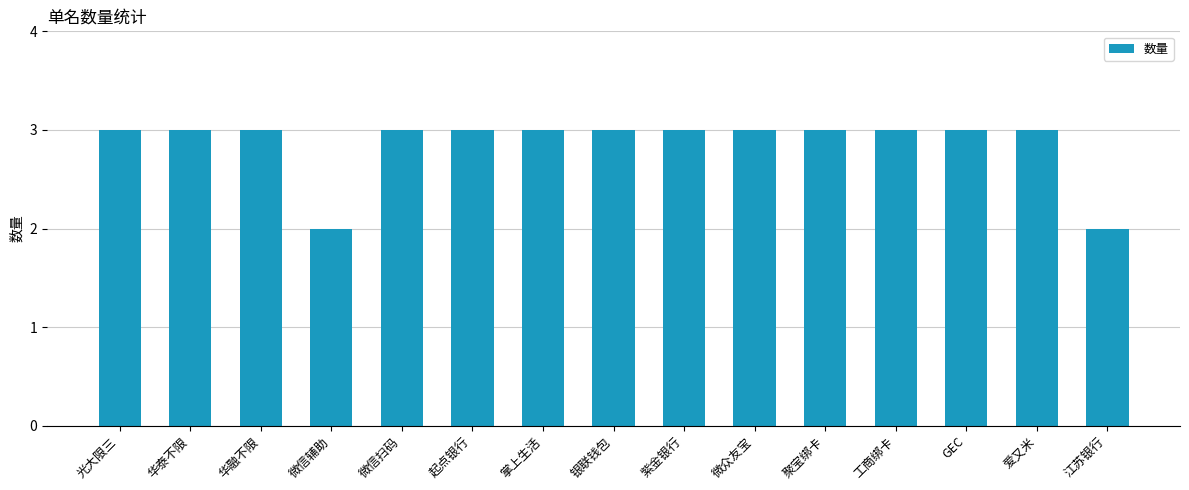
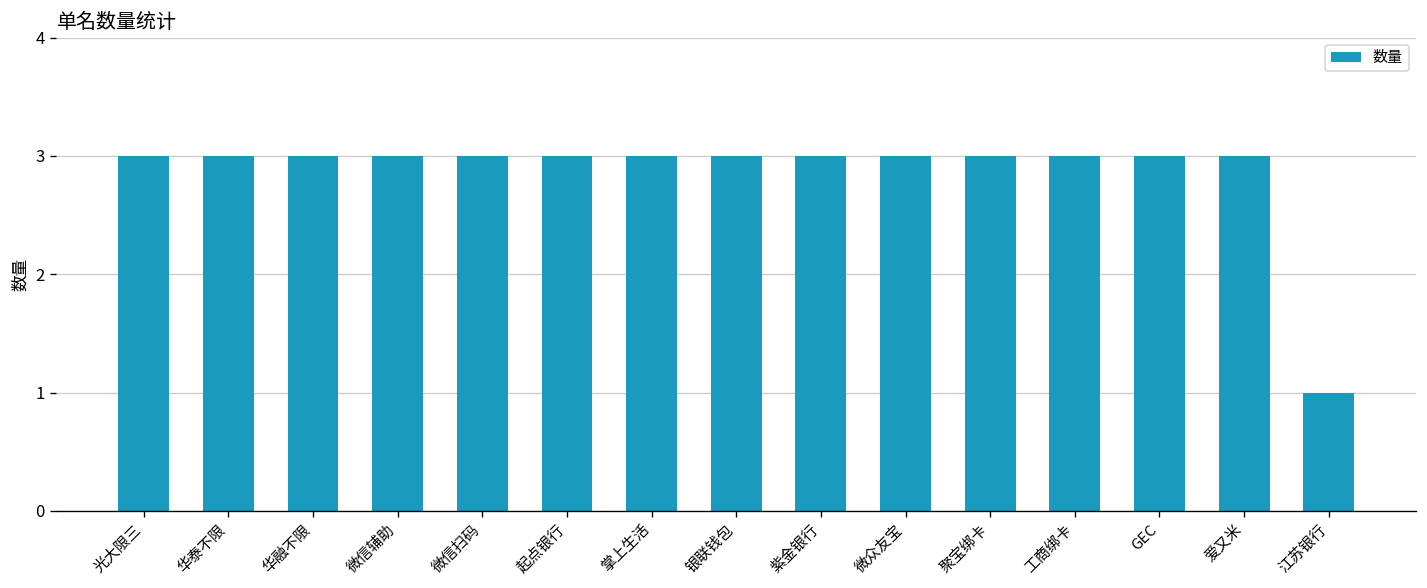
微信辅助: 2 -> 3
江苏银行: 2 -> 1
